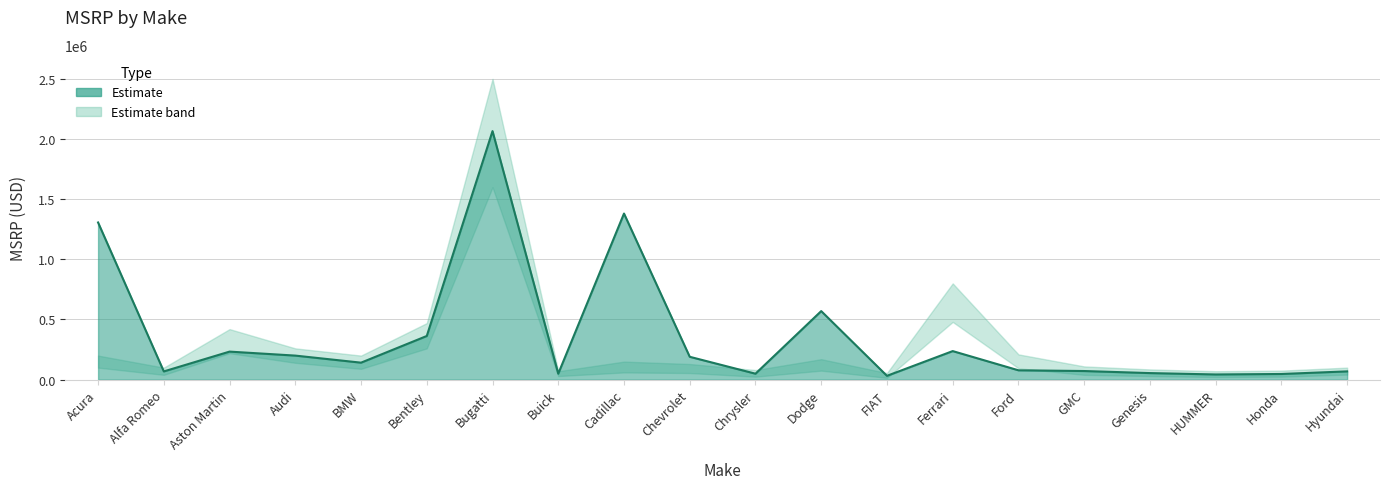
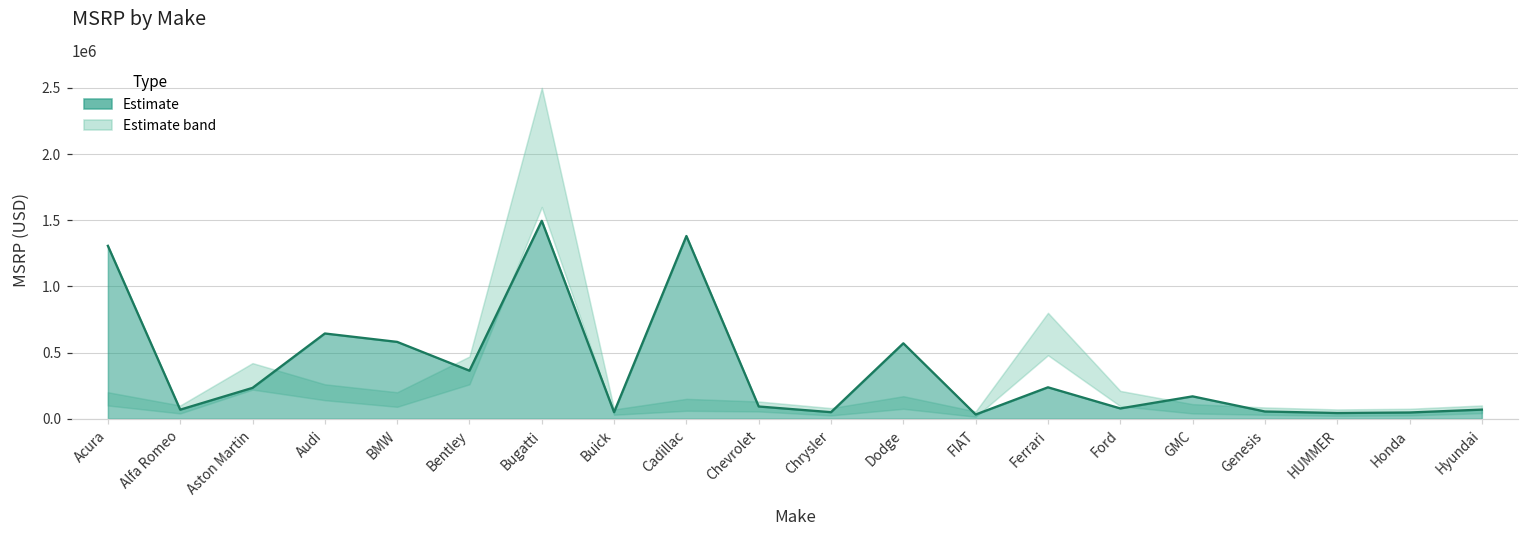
Estimate, Audi: 200000 -> 640000
Estimate, BMW: 140000 -> 580000
Estimate, Bugatti: 2070000 -> 1500000
Estimate, Chevrolet: 190000 -> 90000
Estimate, GMC: 70000 -> 170000
